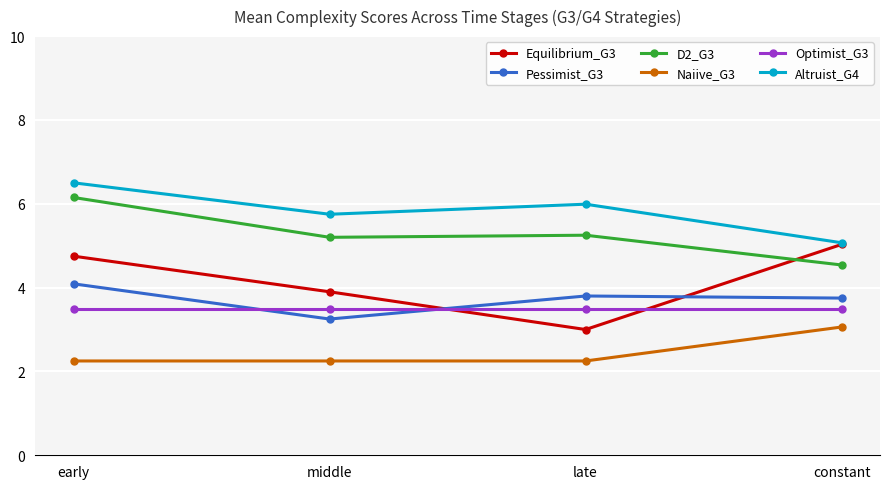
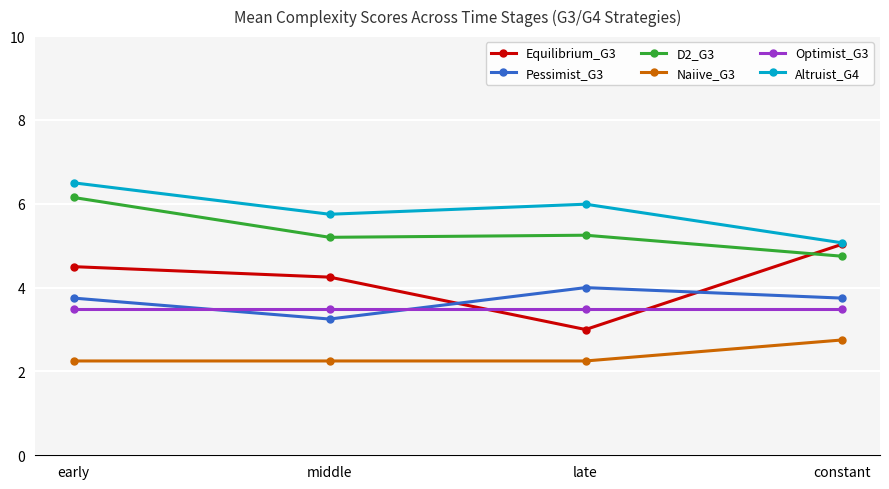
Equilibrium_G3, early: 4.8 -> 4.5
Pessimist_G3, early: 4.1 -> 3.8
Equilibrium_G3, middle: 3.9 -> 4.3
Pessimist_G3, late: 3.8 -> 4.0
D2_G3, constant: 4.5 -> 4.8
Naiive_G3, constant: 3.1 -> 2.8
